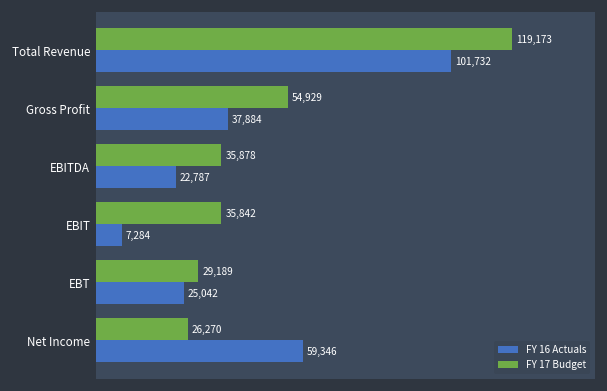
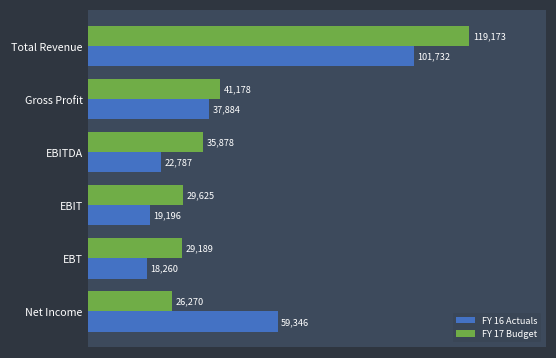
FY 17 Budget, Gross Profit: 54,929 -> 41,178
FY 17 Budget, EBIT: 35,842 -> 29,625
FY 16 Actuals, EBIT: 7,284 -> 19,196
FY 16 Actuals, EBT: 25,042 -> 18,260
